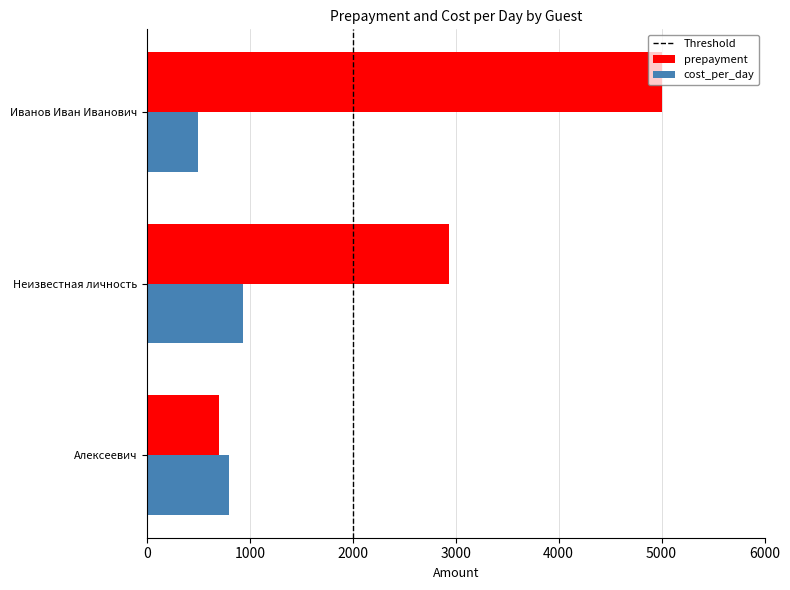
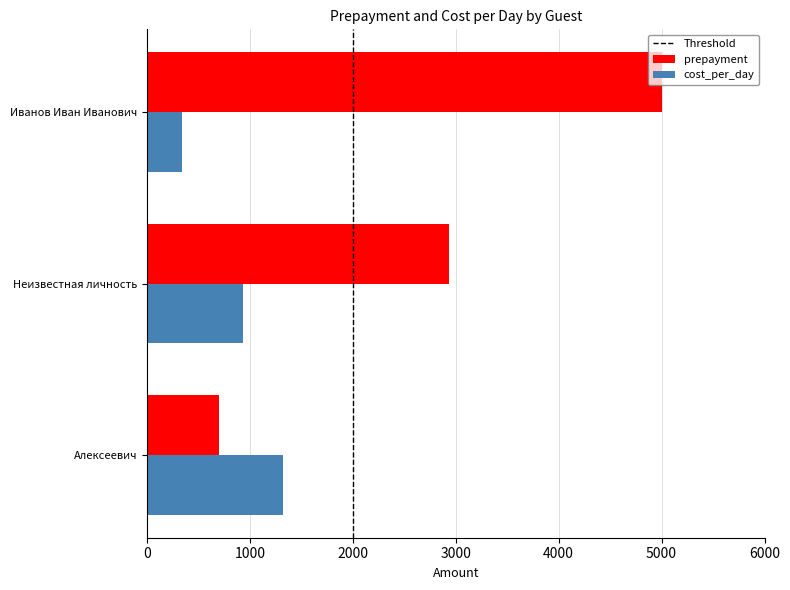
cost_per_day, Иванов Иван Иванович: 500 -> 340
cost_per_day, Алексеевич: 800 -> 1330
